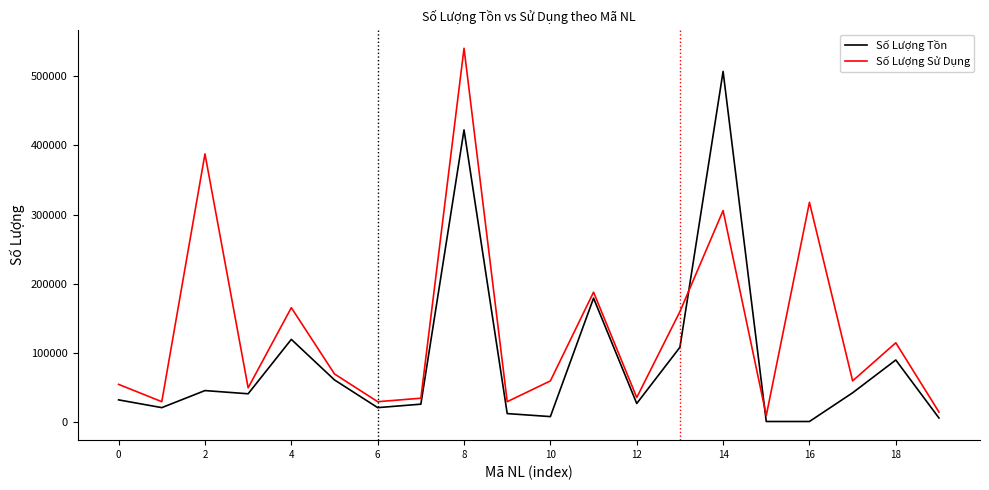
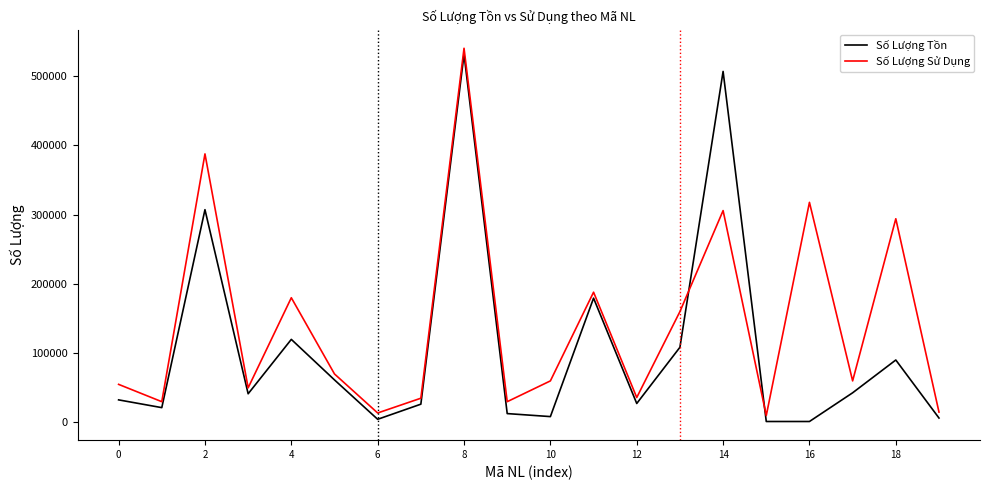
Số Lượng Tồn, 2: 50000 -> 310000
Số Lượng Sử Dụng, 4: 170000 -> 180000
Số Lượng Tồn, 6: 20000 -> 0
Số Lượng Sử Dụng, 6: 30000 -> 10000
Số Lượng Tồn, 8: 420000 -> 530000
Số Lượng Sử Dụng, 18: 120000 -> 290000
